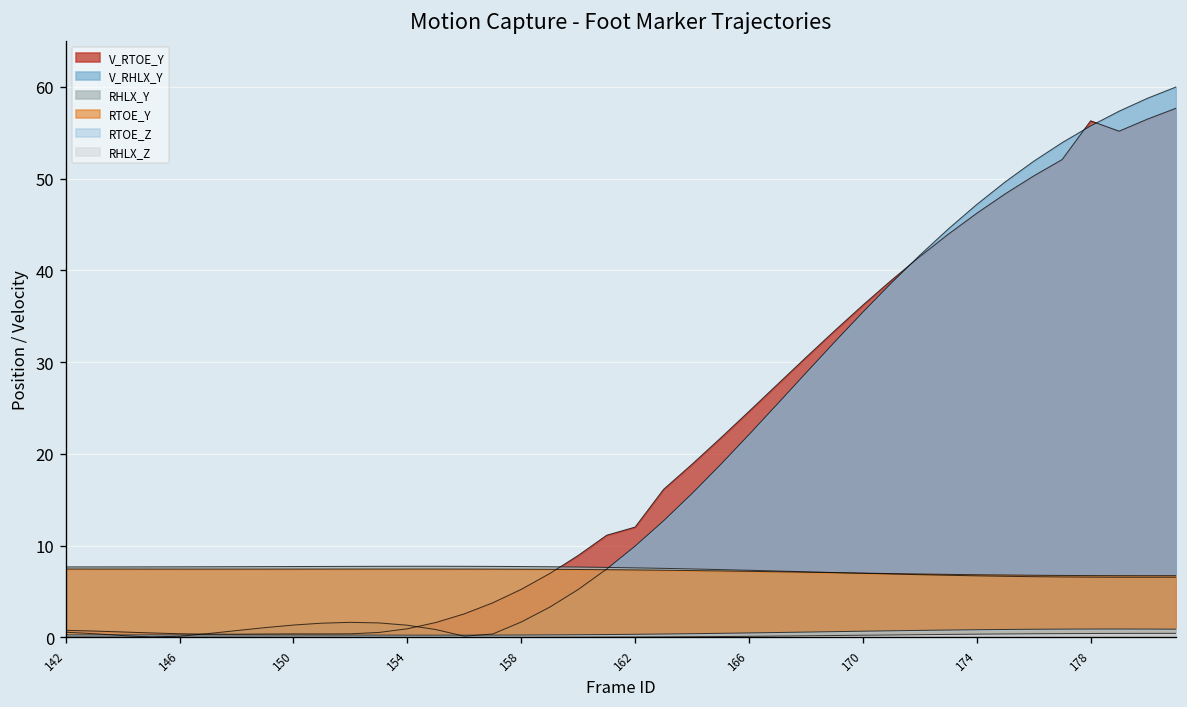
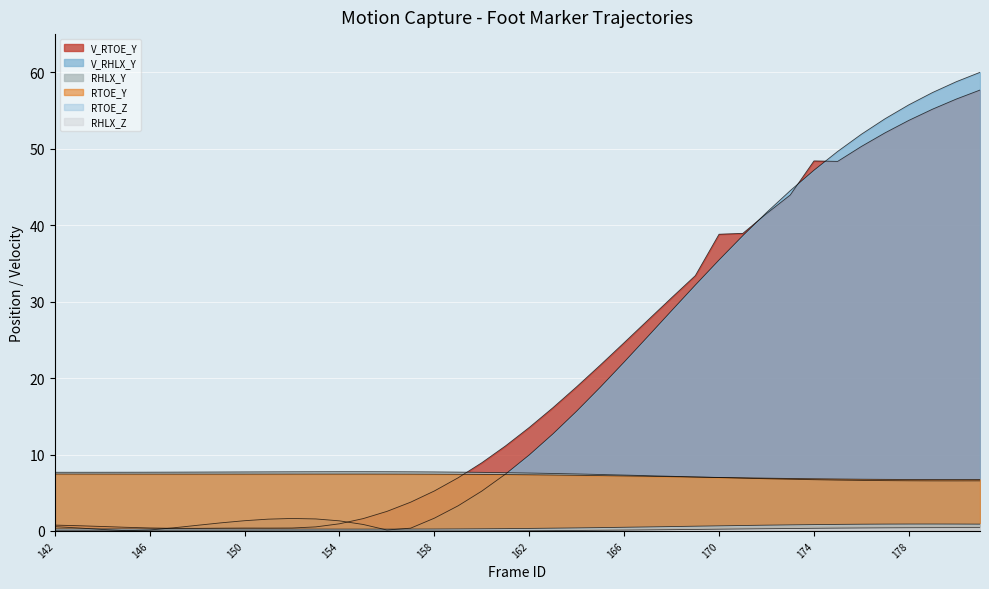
V_RTOE_Y, 162: 12 -> 14
V_RTOE_Y, 170: 36 -> 39
V_RTOE_Y, 174: 46 -> 48
V_RTOE_Y, 178: 56 -> 54
